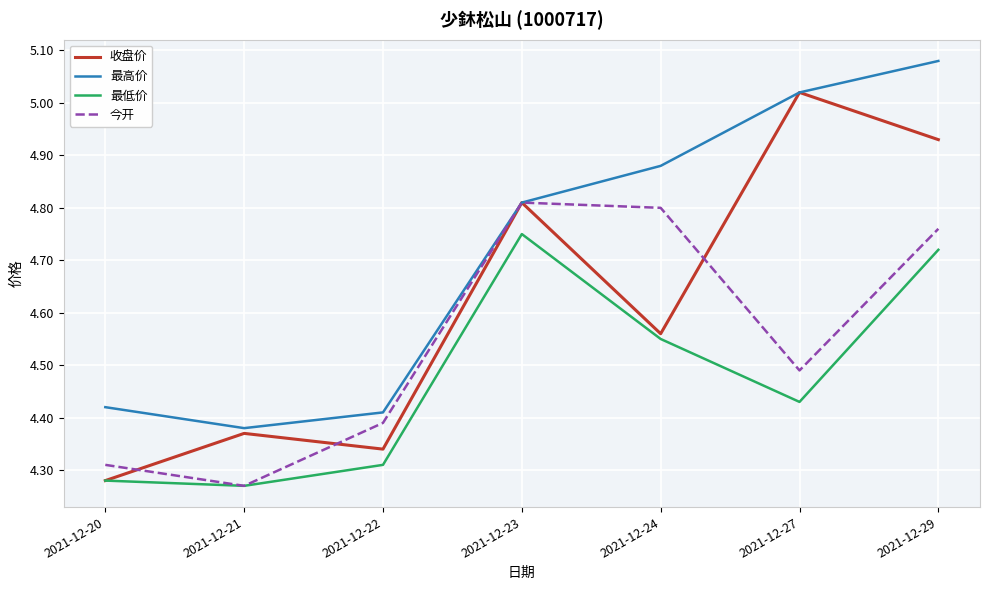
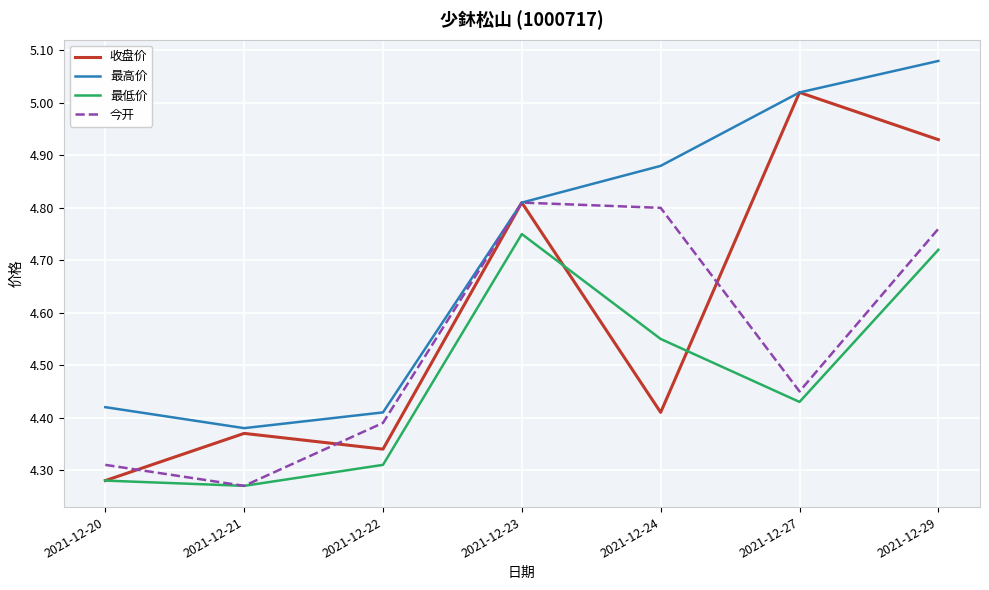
收盘价, 2021-12-24: 4.56 -> 4.41
今开, 2021-12-27: 4.49 -> 4.45
